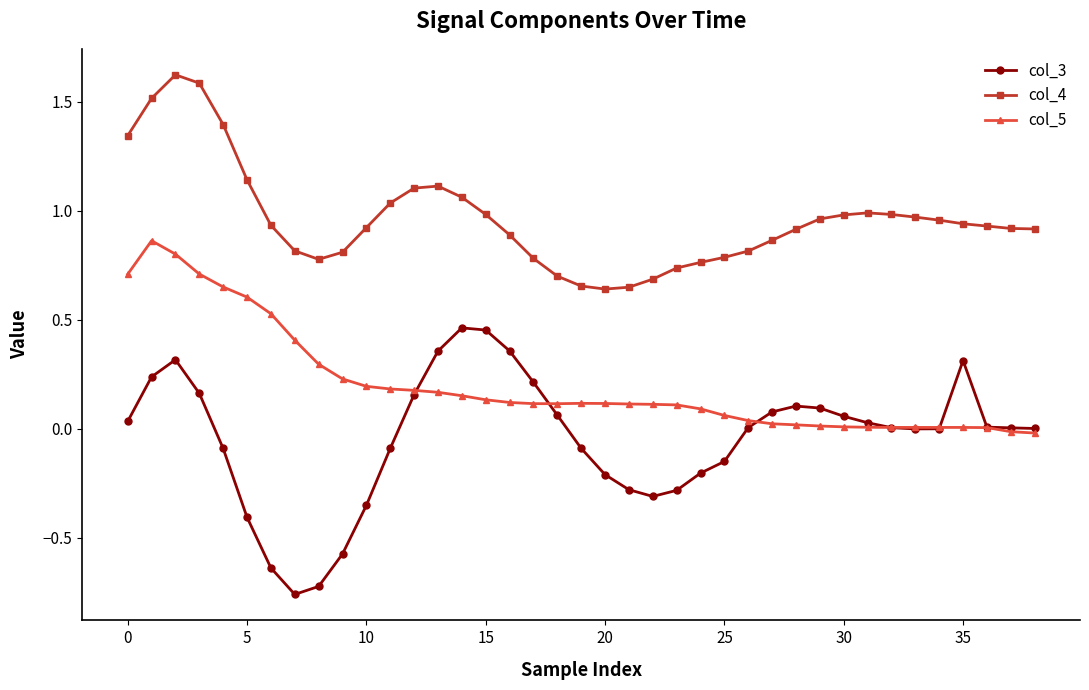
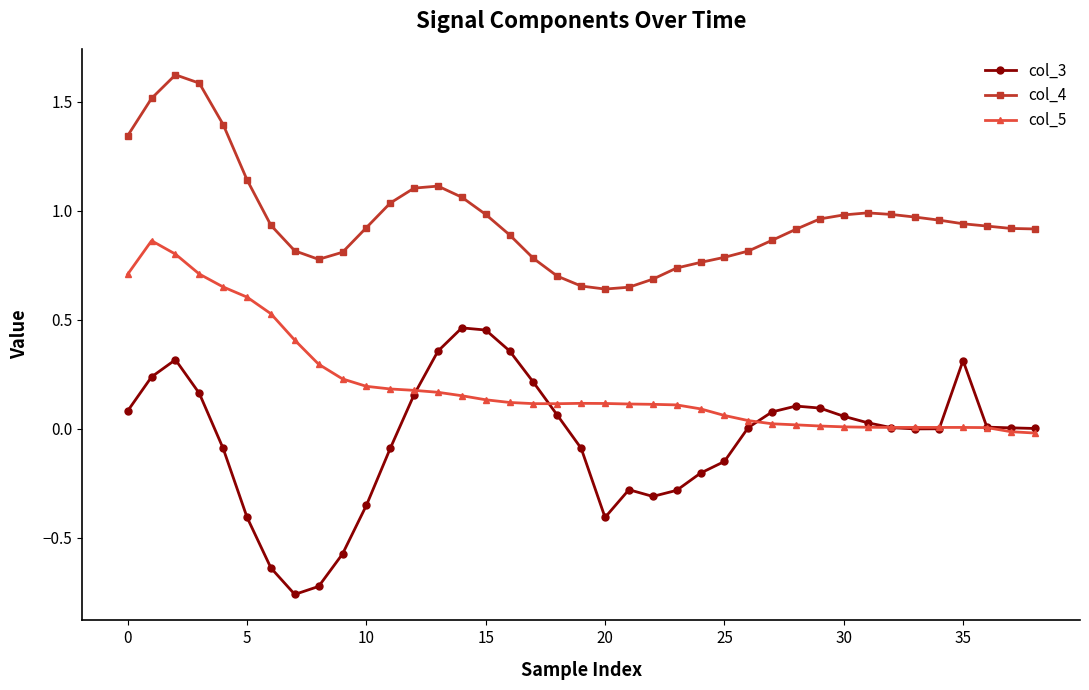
col_3, 0: 0.03 -> 0.08
col_3, 20: -0.21 -> -0.41
